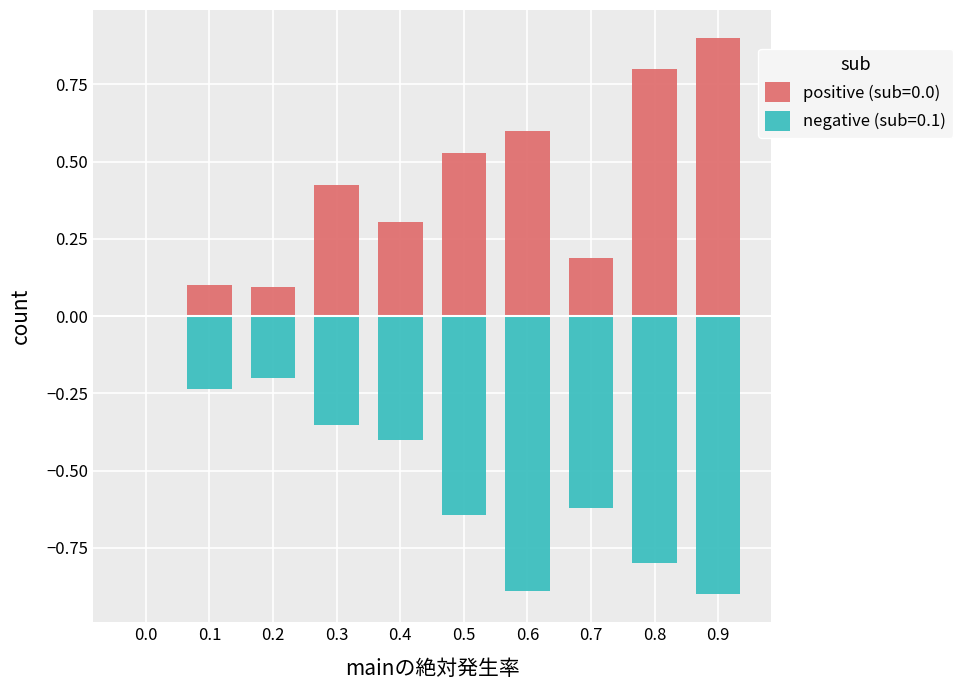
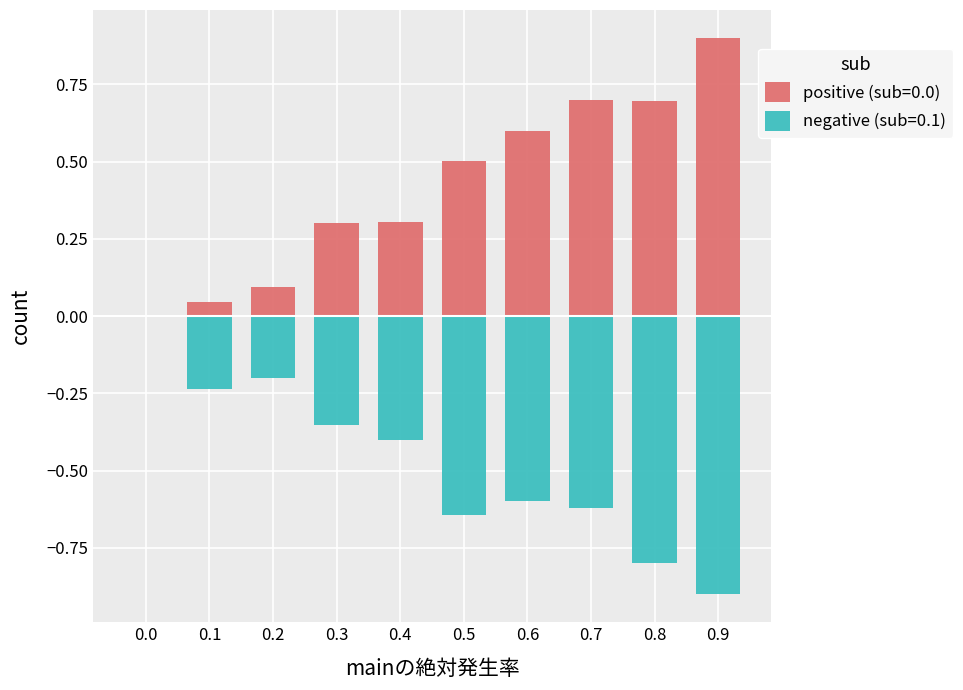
positive (sub=0.0), 0.1: 0.10 -> 0.05
positive (sub=0.0), 0.3: 0.43 -> 0.30
positive (sub=0.0), 0.5: 0.53 -> 0.50
negative (sub=0.1), 0.6: -0.89 -> -0.60
positive (sub=0.0), 0.7: 0.19 -> 0.70
positive (sub=0.0), 0.8: 0.80 -> 0.69
